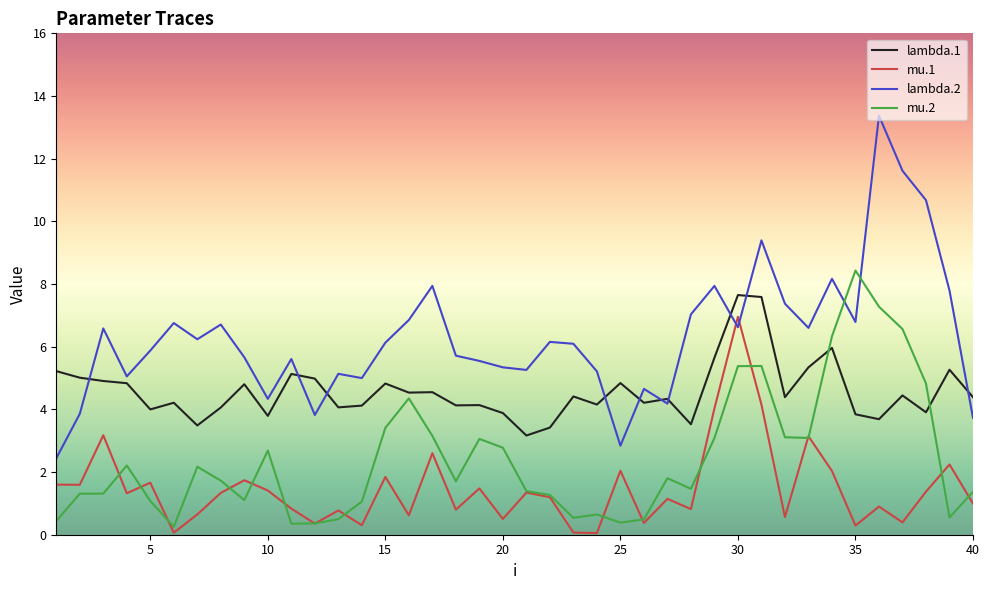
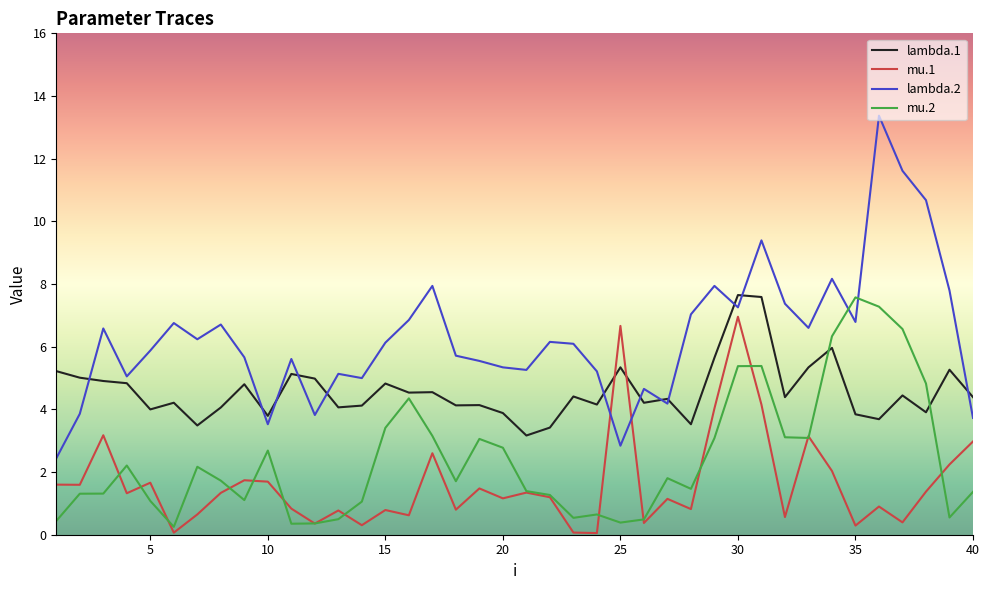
mu.1, 10: 1.4 -> 1.7
lambda.2, 10: 4.3 -> 3.5
mu.1, 15: 1.8 -> 0.8
mu.1, 20: 0.5 -> 1.2
lambda.1, 25: 4.8 -> 5.3
mu.1, 25: 2.0 -> 6.7
lambda.2, 30: 6.6 -> 7.3
mu.2, 35: 8.4 -> 7.6
mu.1, 40: 1.0 -> 3.0
